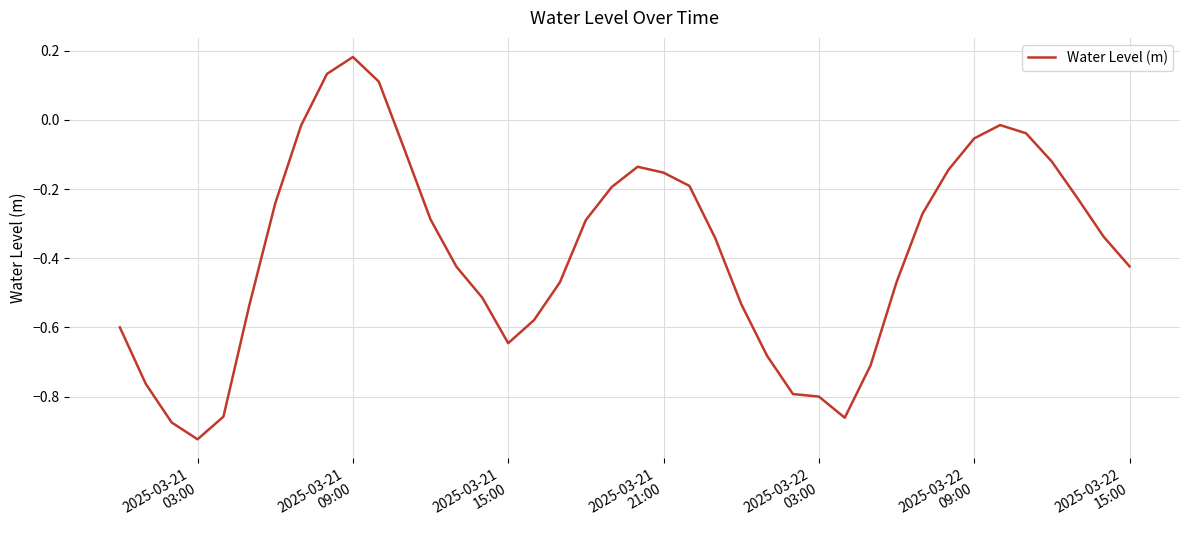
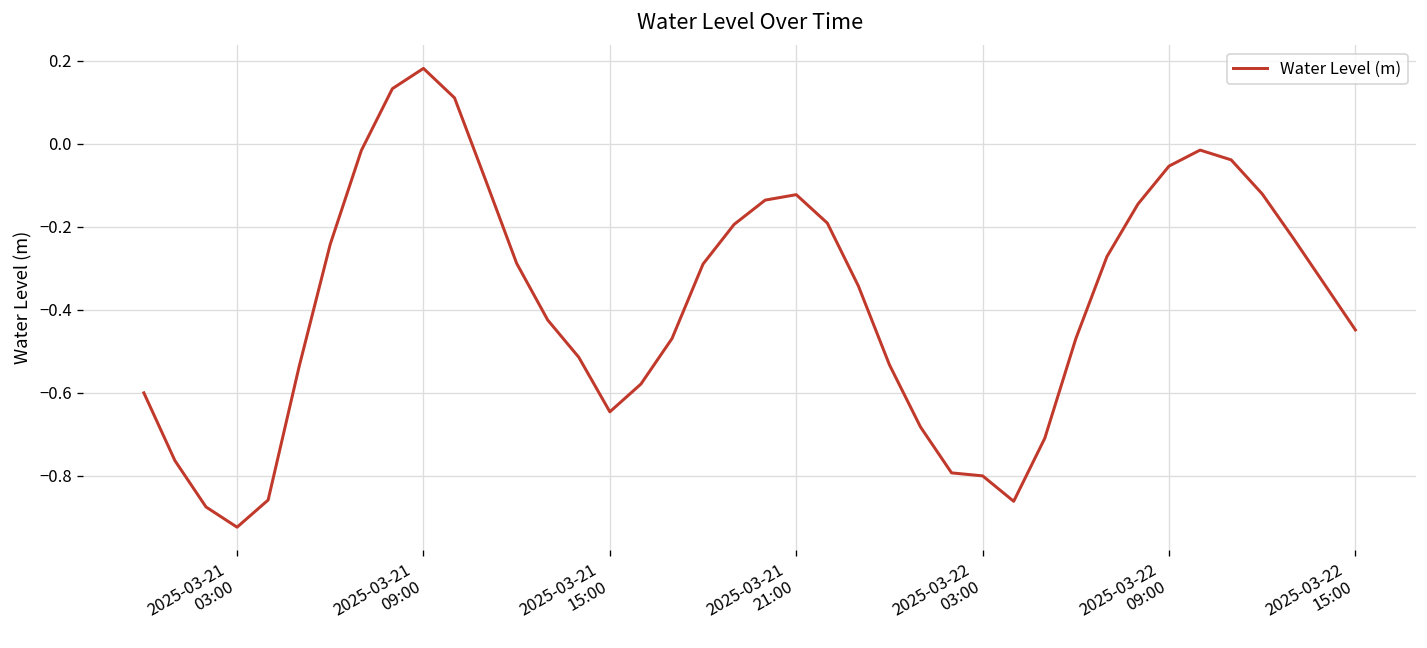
2025-03-21 21:00: -0.15 -> -0.12
2025-03-22 15:00: -0.42 -> -0.45
